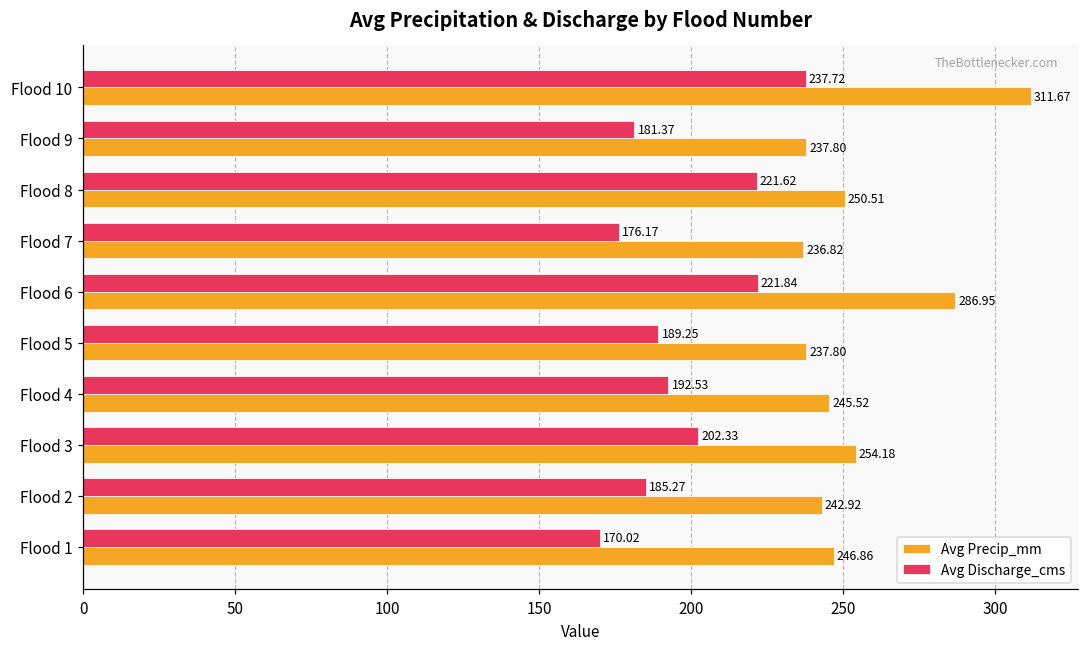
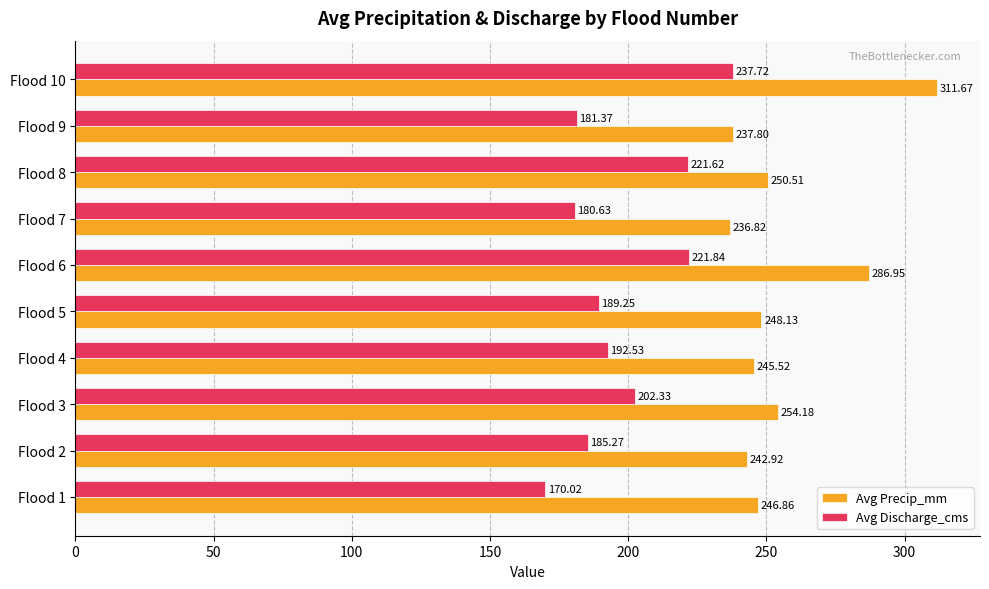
Avg Discharge_cms, Flood 7: 176.17 -> 180.63
Avg Precip_mm, Flood 5: 237.80 -> 248.13
